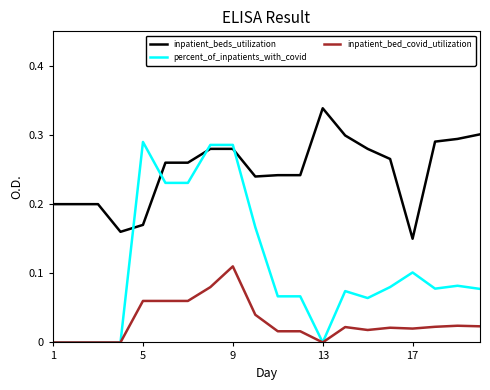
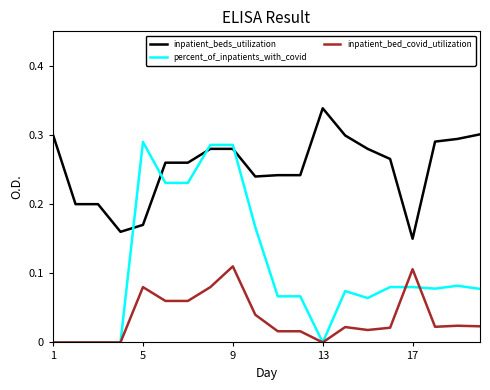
inpatient_beds_utilization, 1: 0.2 -> 0.3
inpatient_bed_covid_utilization, 5: 0.06 -> 0.08
percent_of_inpatients_with_covid, 17: 0.10 -> 0.08
inpatient_bed_covid_utilization, 17: 0.02 -> 0.11
